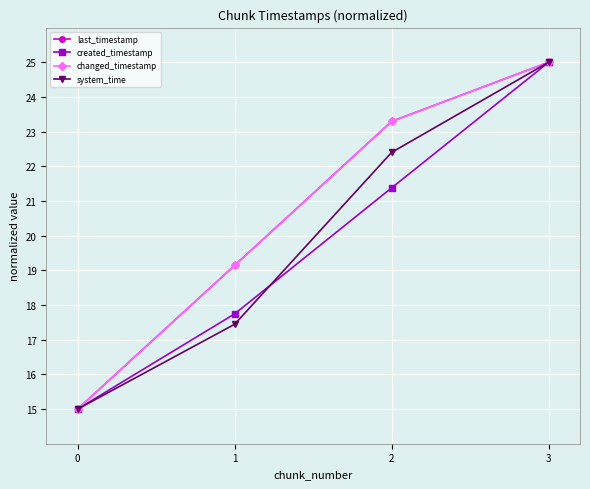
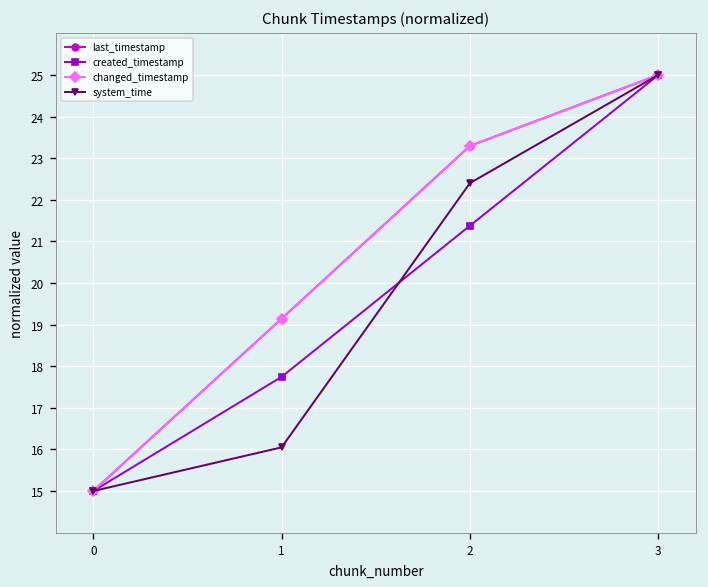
system_time, 1: 17.4 -> 16.0
